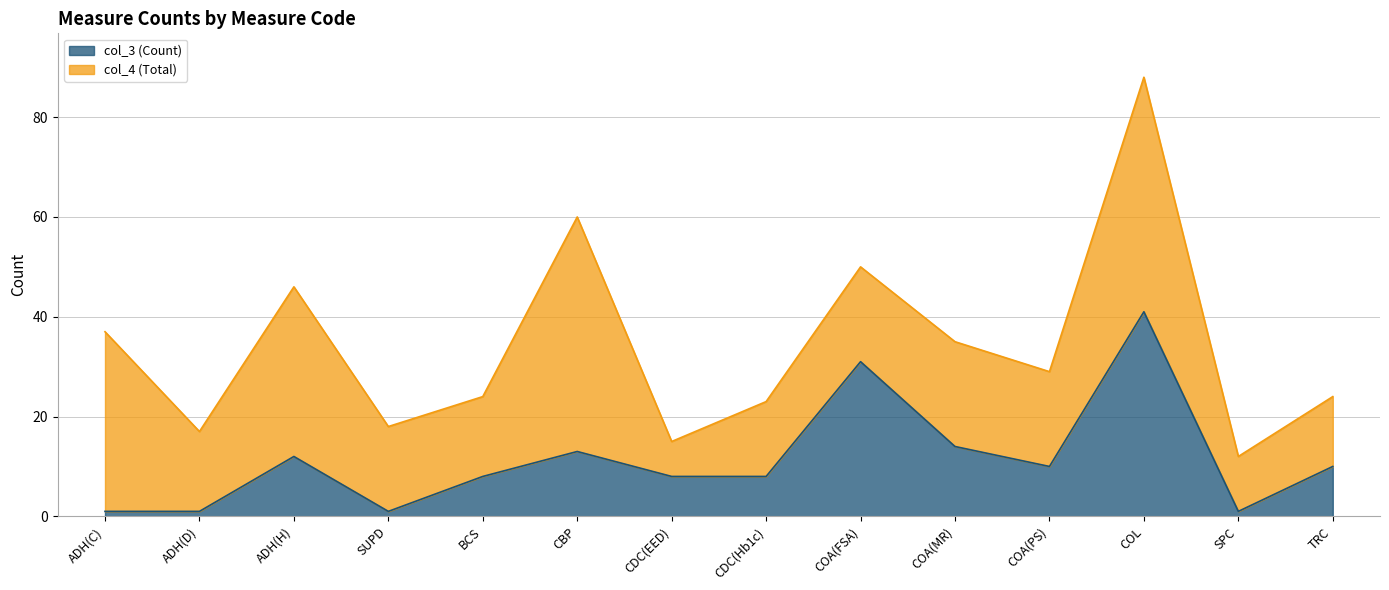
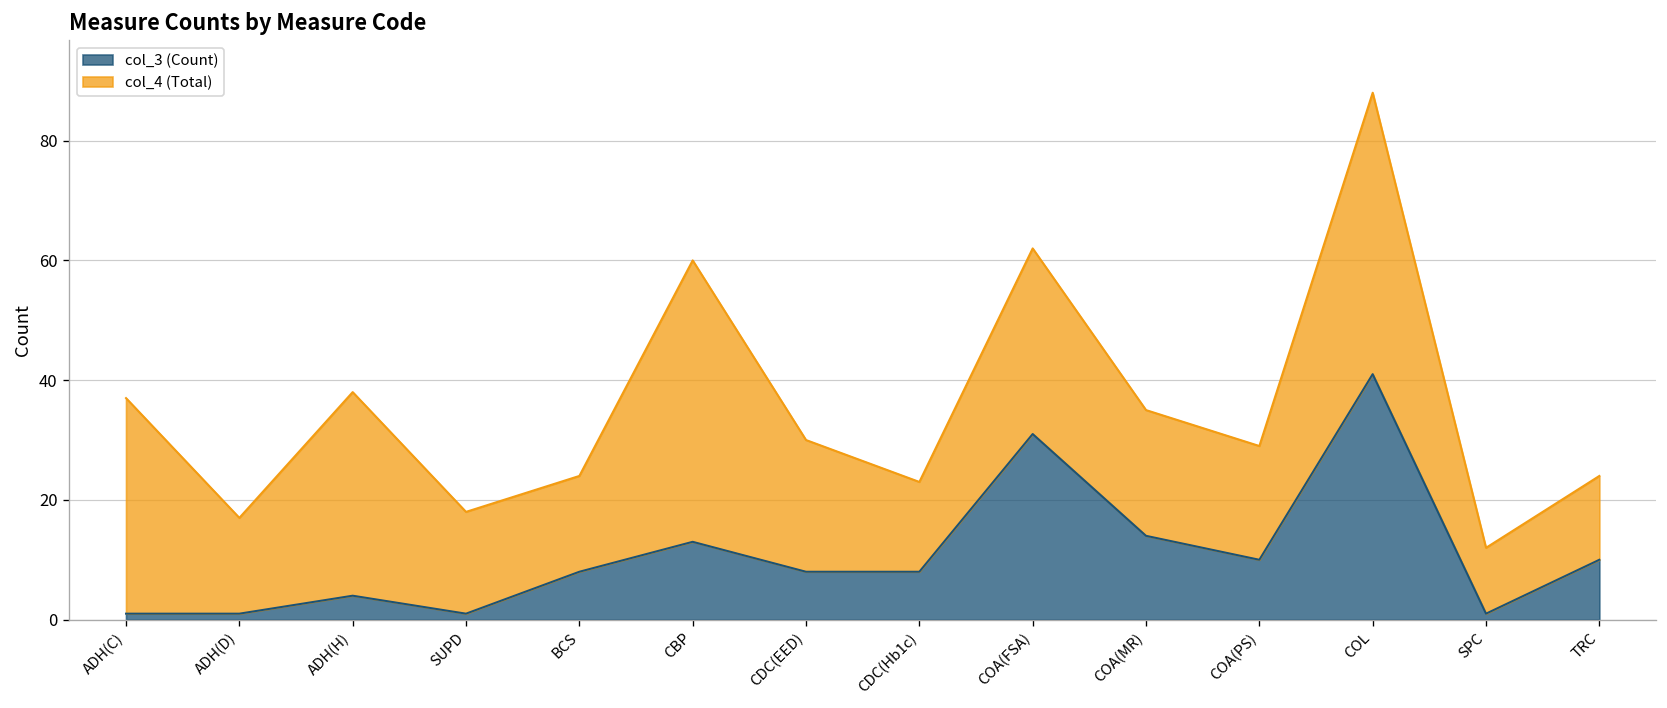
col_3 (Count), ADH(H): 12 -> 4
col_4 (Total), CDC(EED): 7 -> 22
col_4 (Total), COA(FSA): 19 -> 31
